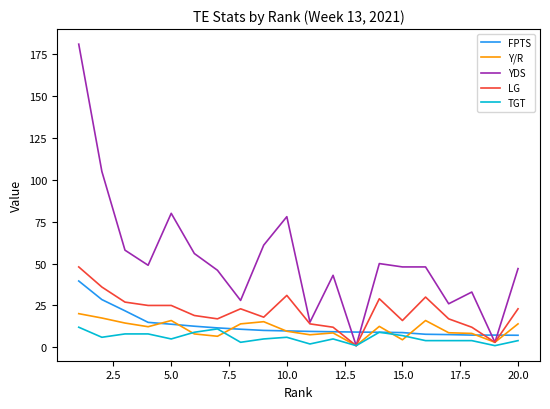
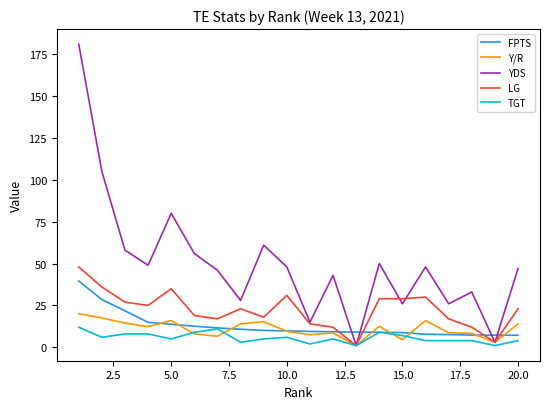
LG, 5.0: 25 -> 35
YDS, 10.0: 78 -> 48
YDS, 15.0: 48 -> 26
LG, 15.0: 16 -> 29
